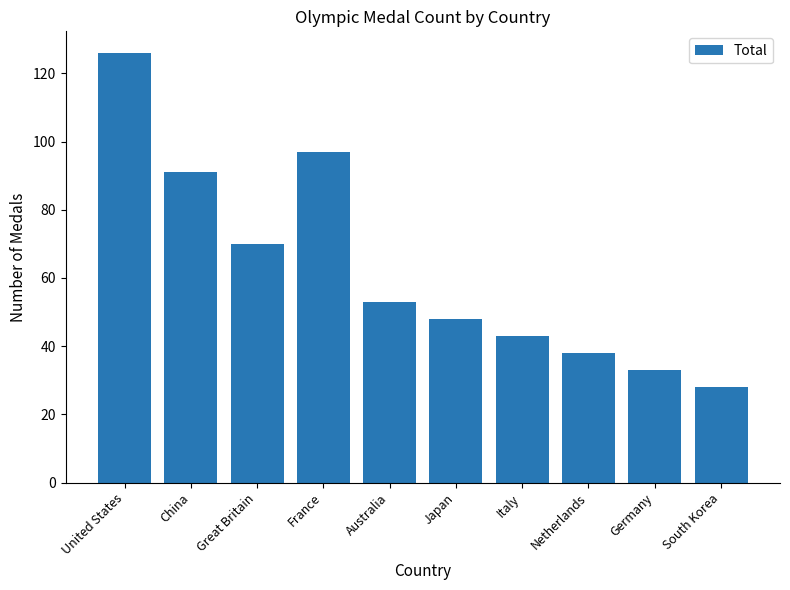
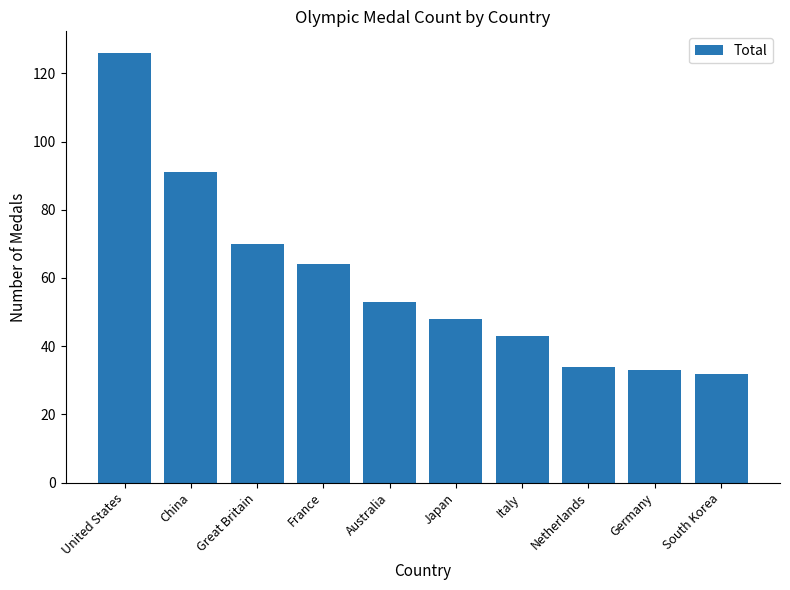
France: 97 -> 64
Netherlands: 38 -> 34
South Korea: 28 -> 32
